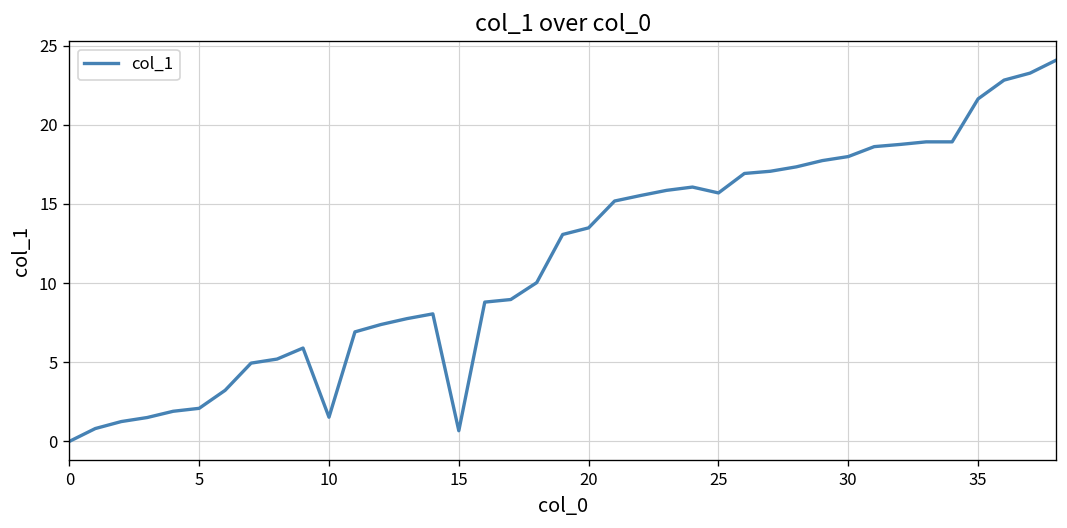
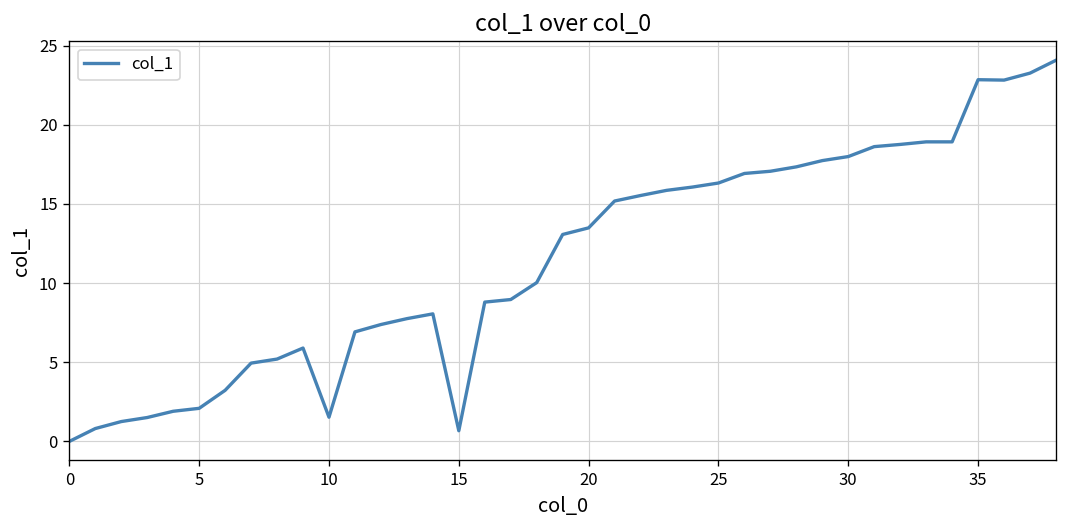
25: 15.7 -> 16.3
35: 21.6 -> 22.9
